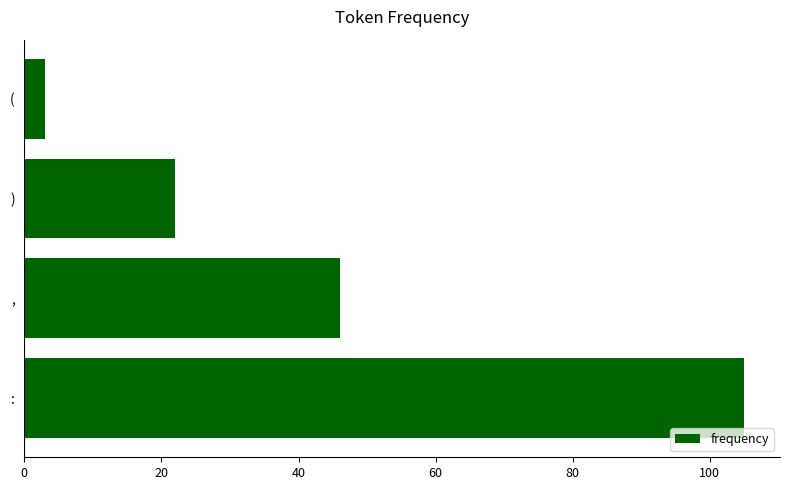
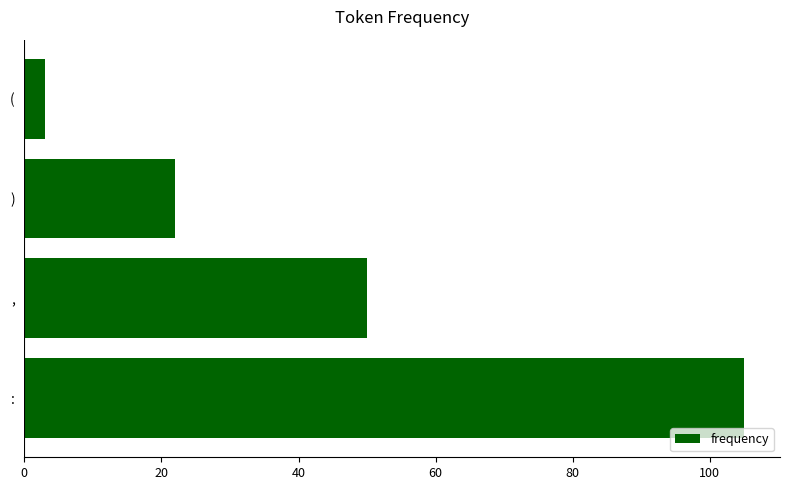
,: 46 -> 50
